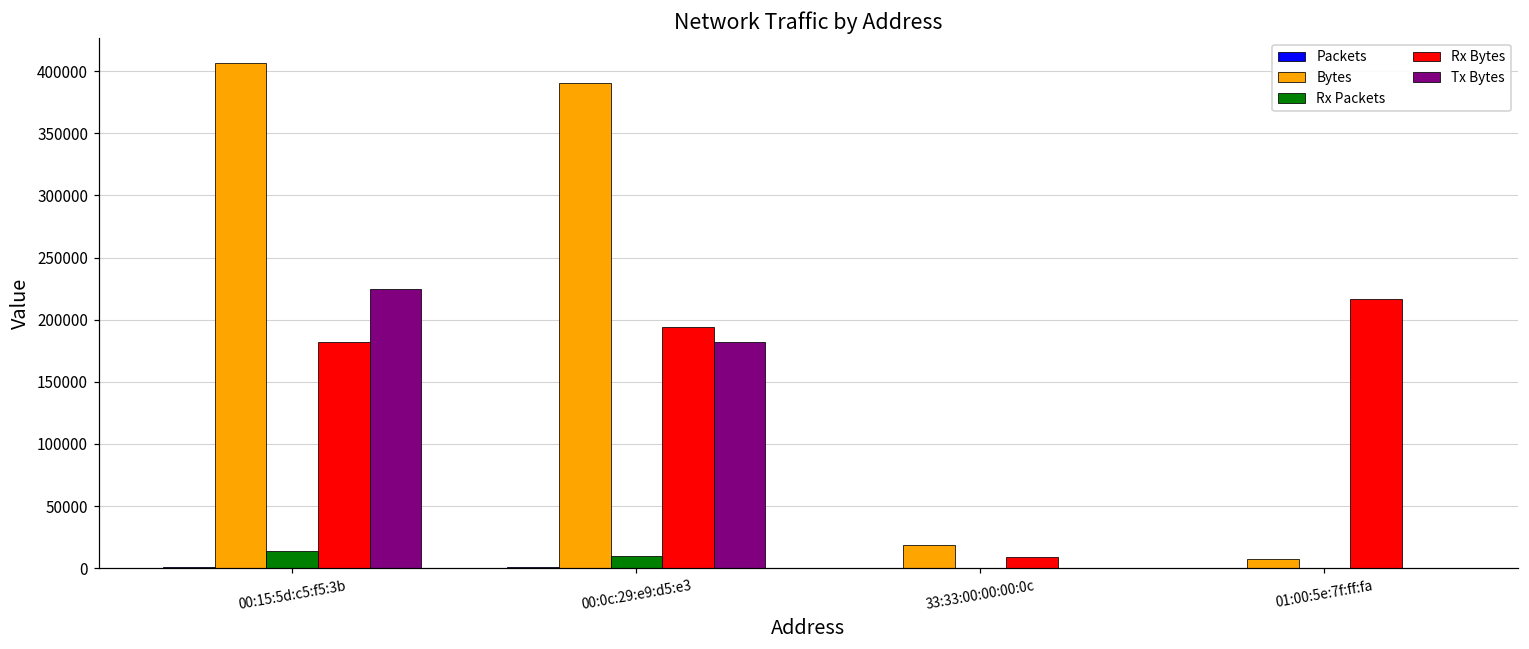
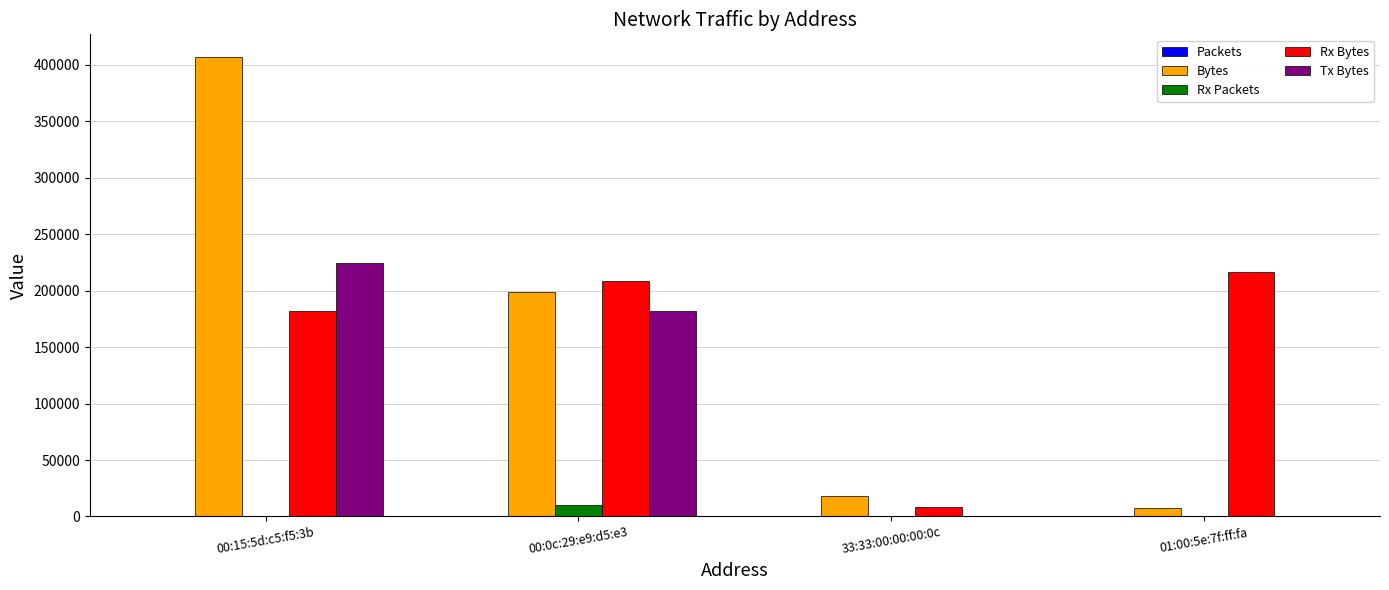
Rx Packets, 00:15:5d:c5:f5:3b: 14000 -> 0
Bytes, 00:0c:29:e9:d5:e3: 390000 -> 198000
Rx Bytes, 00:0c:29:e9:d5:e3: 194000 -> 208000
